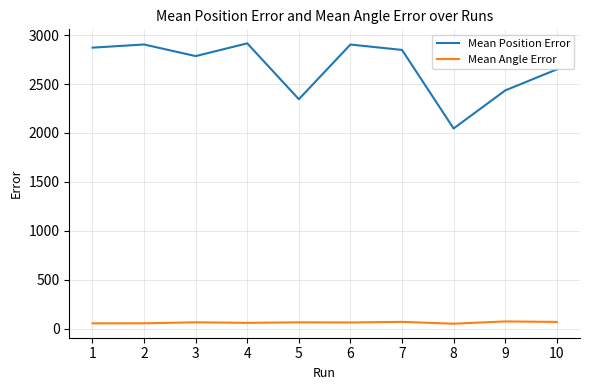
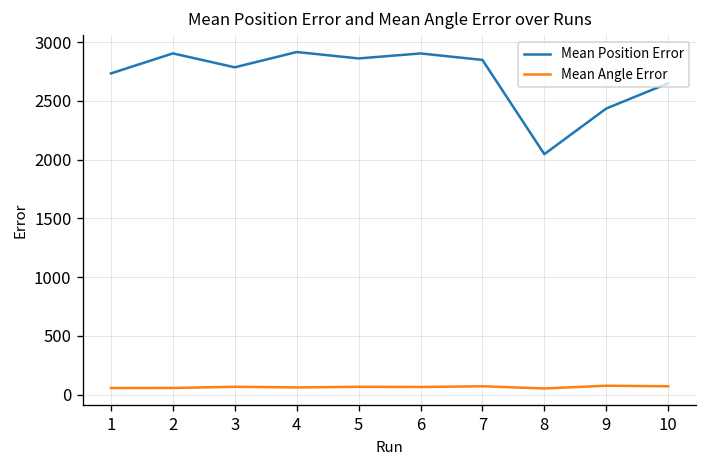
Mean Position Error, 1: 2900 -> 2700
Mean Position Error, 5: 2300 -> 2900
